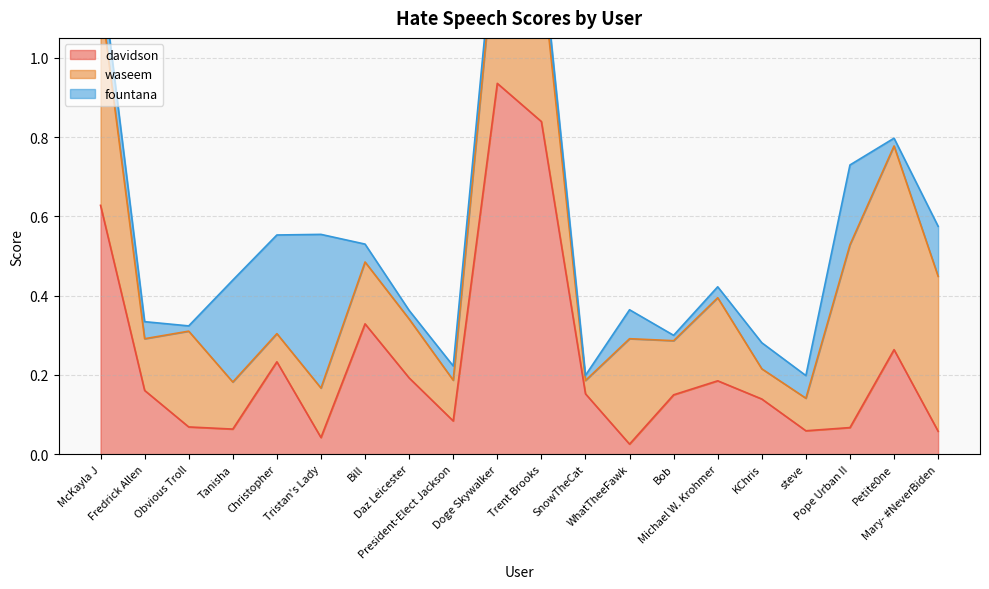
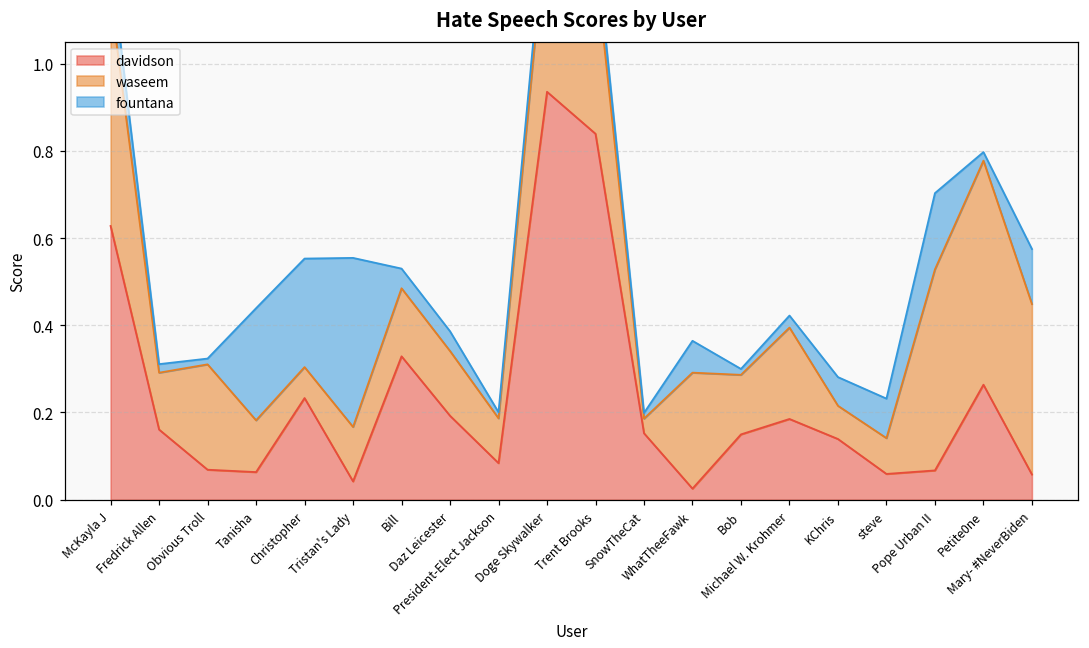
fountana, Fredrick Allen: 0.04 -> 0.02
fountana, Daz Leicester: 0.02 -> 0.05
fountana, President-Elect Jackson: 0.04 -> 0.01
fountana, steve: 0.06 -> 0.09
fountana, Pope Urban II: 0.20 -> 0.17
